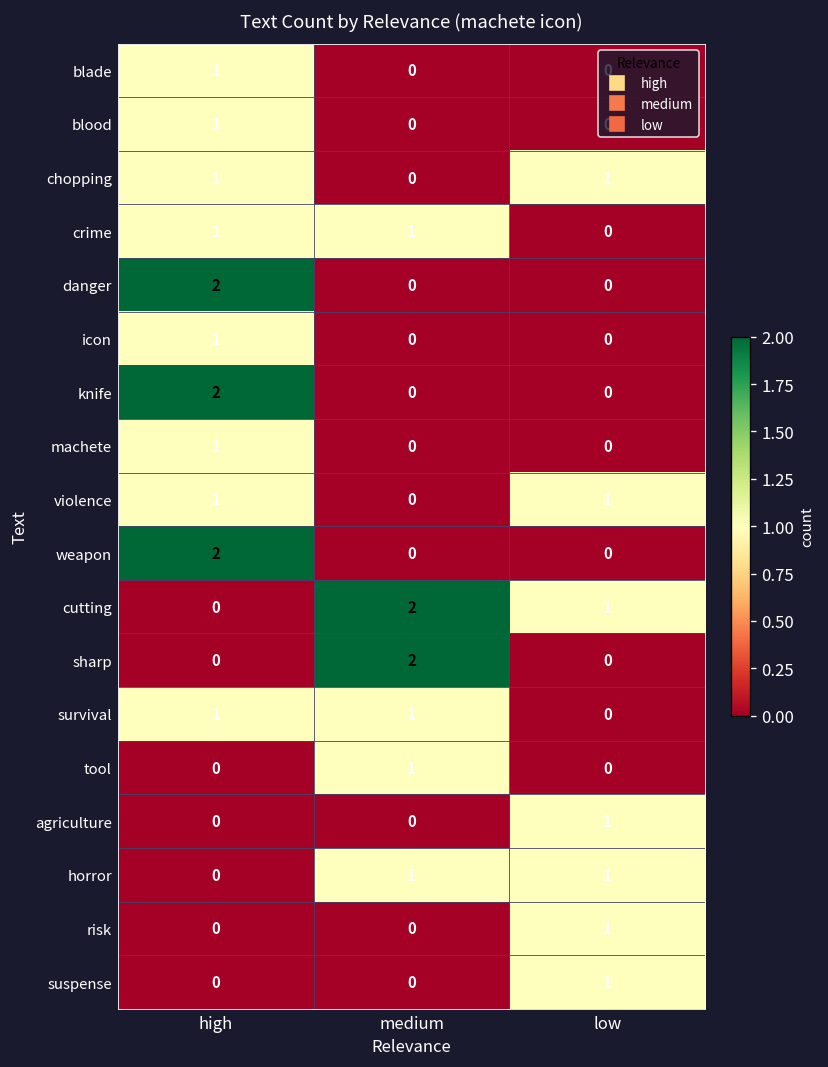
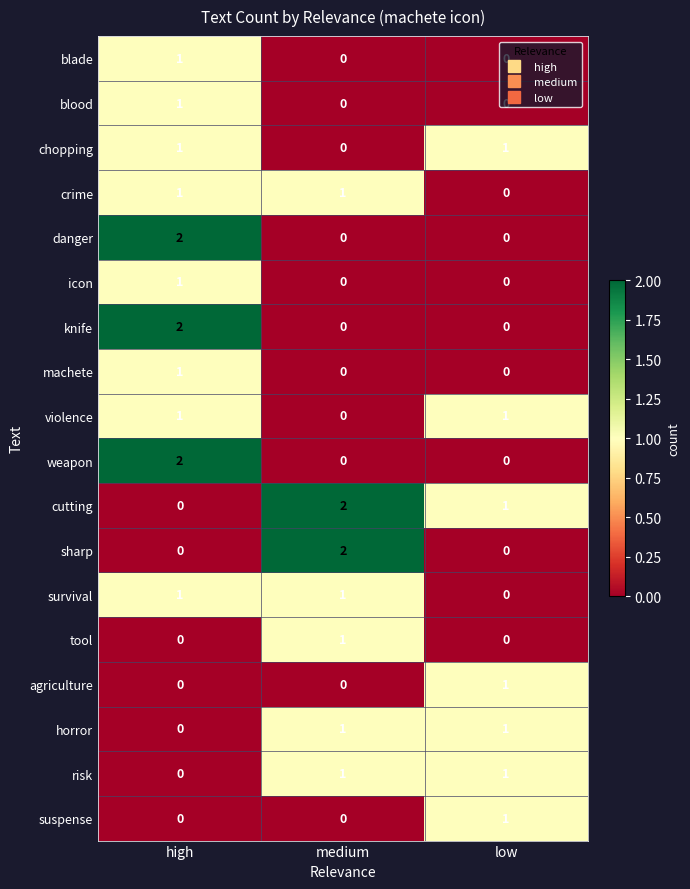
risk, medium: 0 -> 1
